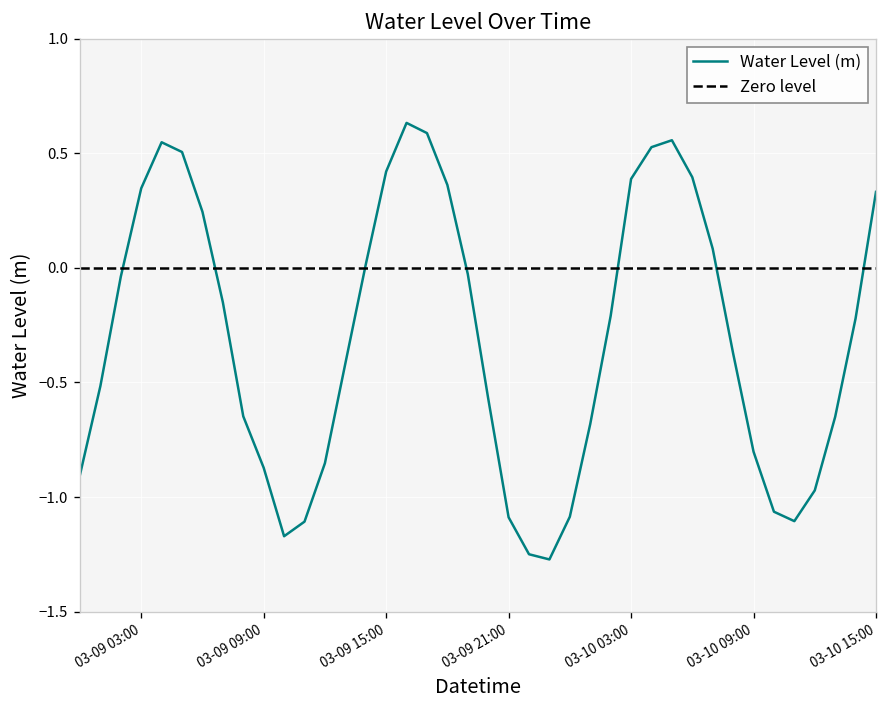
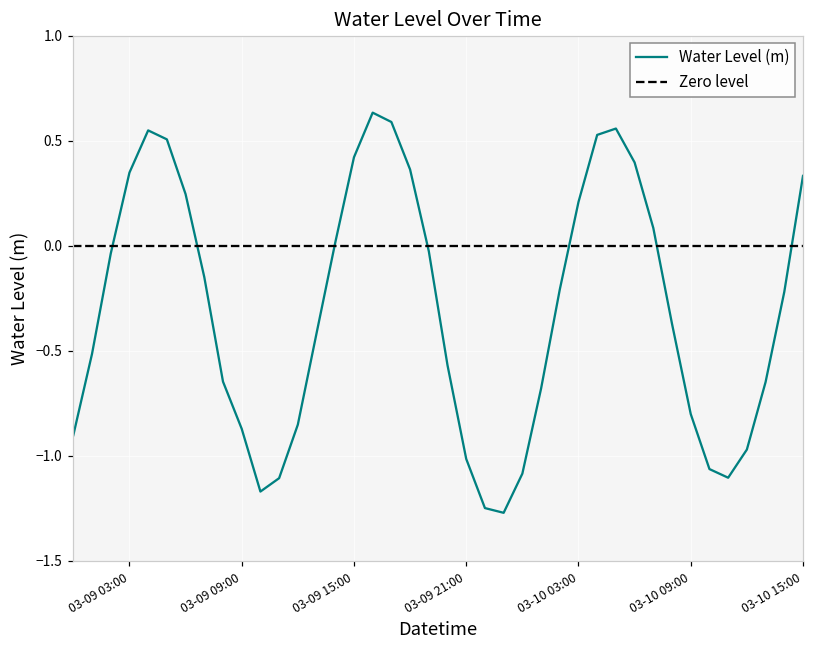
Water Level (m), 03-09 21:00: -1.09 -> -1.02
Water Level (m), 03-10 03:00: 0.39 -> 0.21
